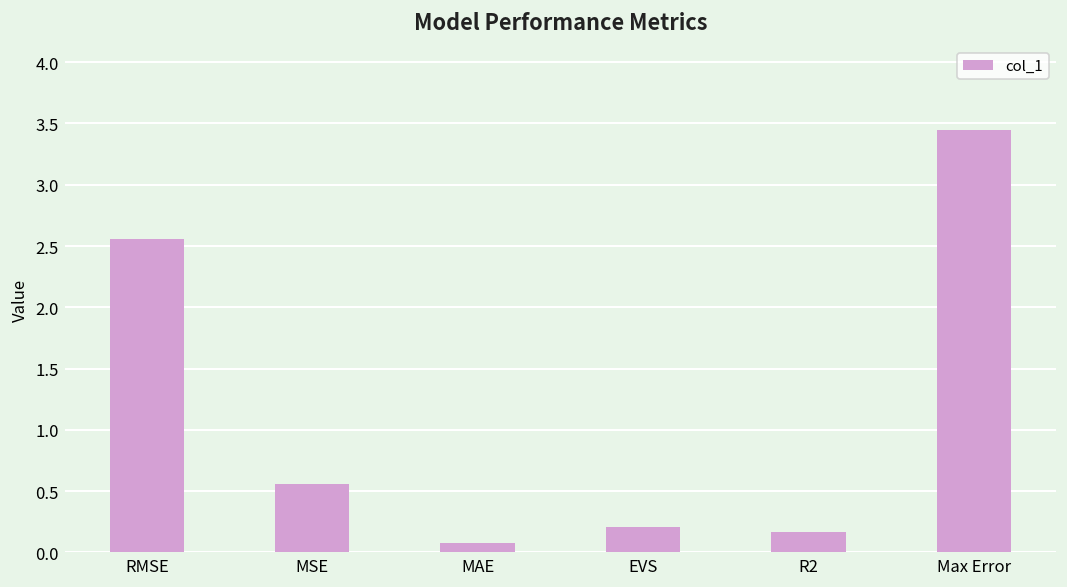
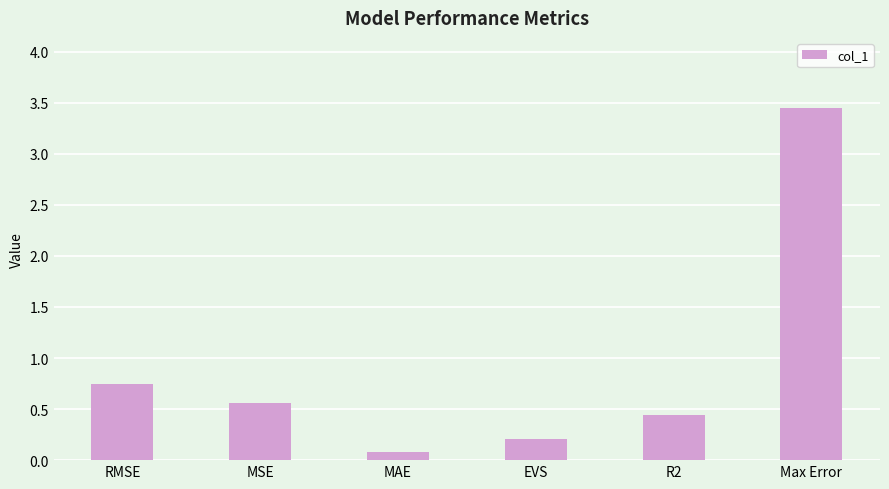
RMSE: 2.55 -> 0.74
R2: 0.17 -> 0.44
